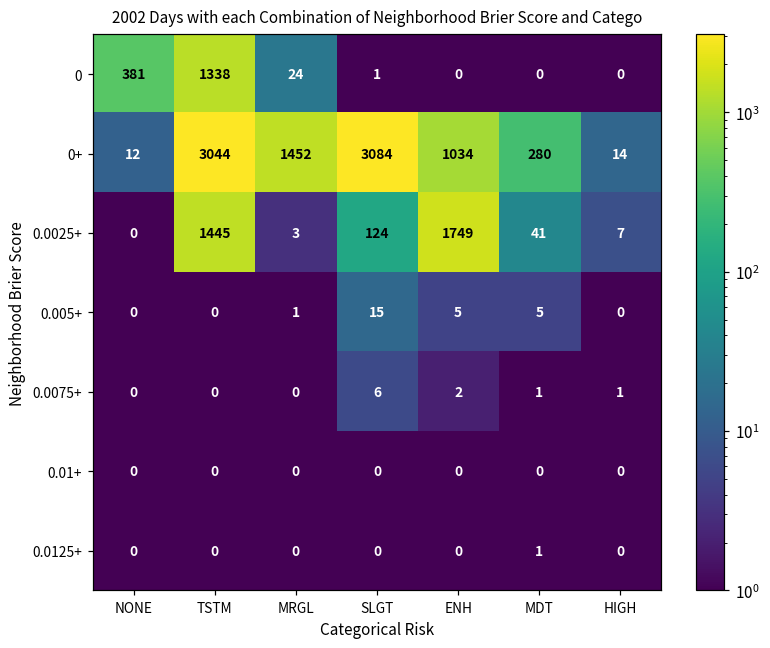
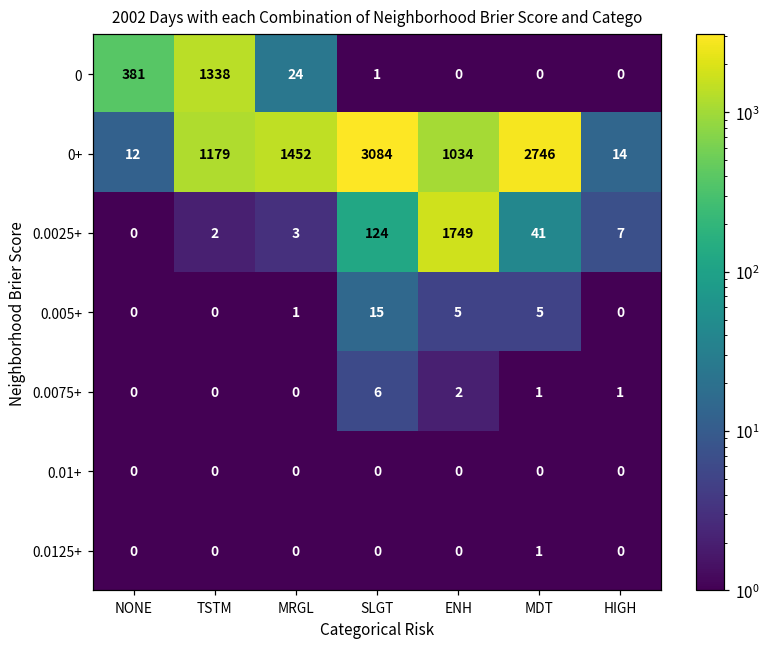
0+, TSTM: 3044 -> 1179
0+, MDT: 280 -> 2746
0.0025+, TSTM: 1445 -> 2
